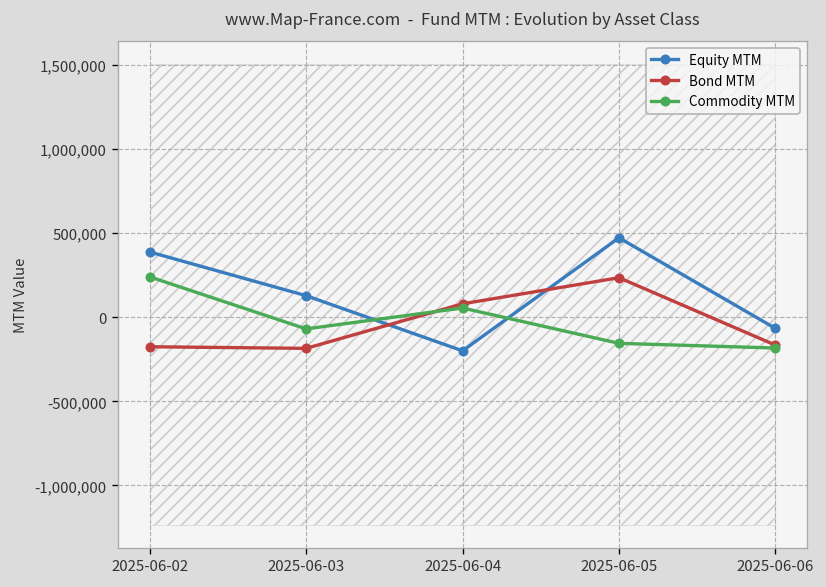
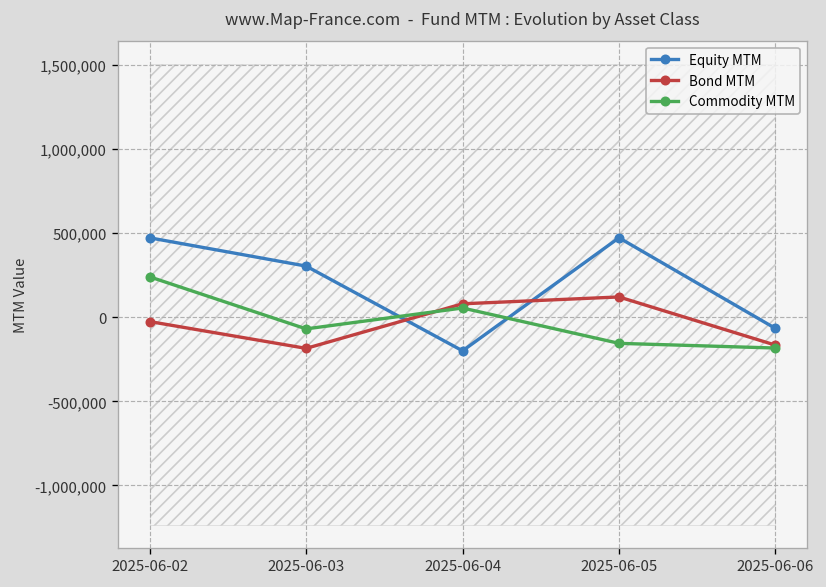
Equity MTM, 2025-06-02: 390,000 -> 470,000
Bond MTM, 2025-06-02: -180,000 -> -30,000
Equity MTM, 2025-06-03: 130,000 -> 300,000
Bond MTM, 2025-06-05: 240,000 -> 120,000
